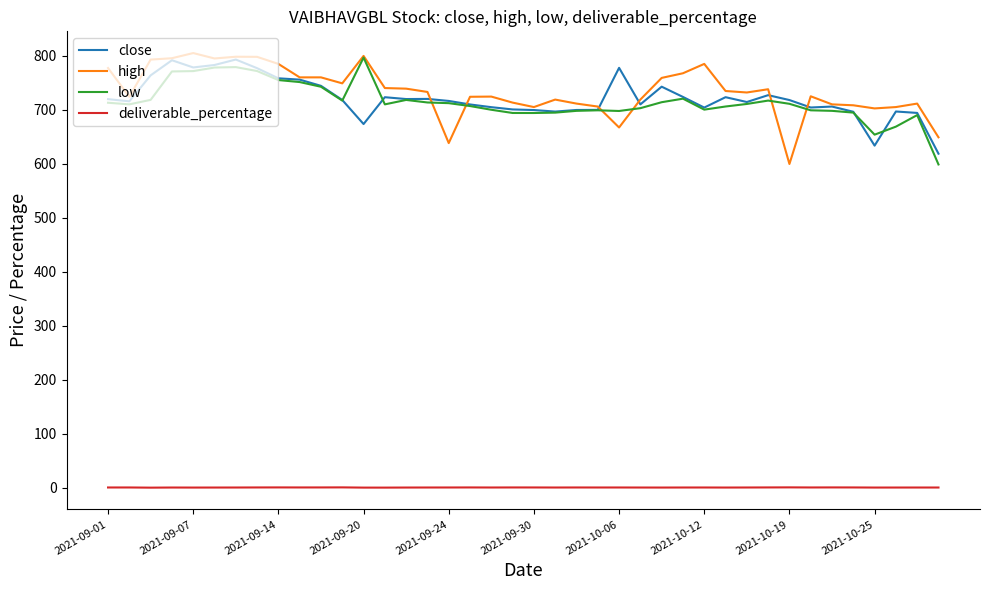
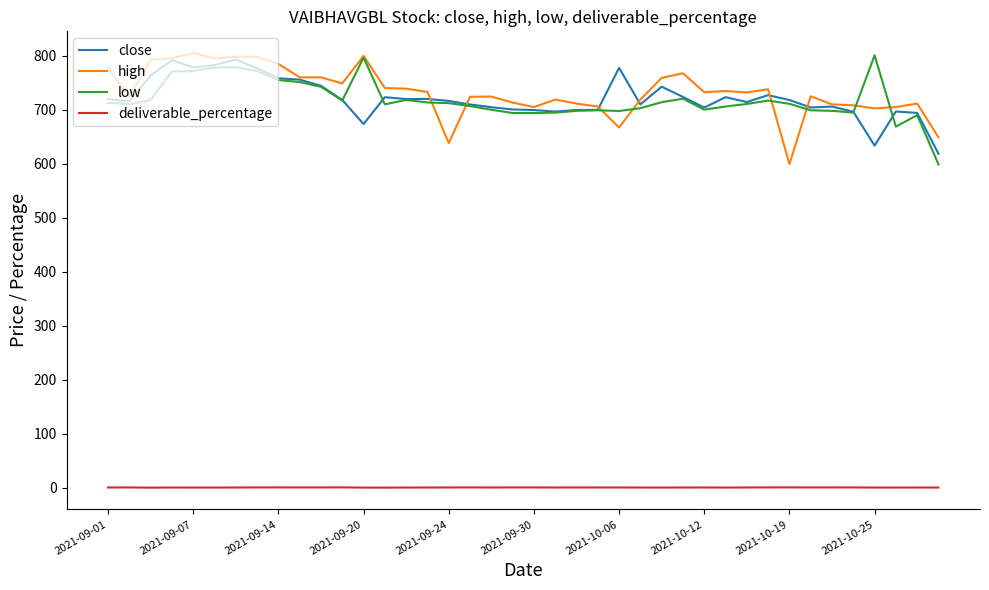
high, 2021-10-12: 780 -> 730
low, 2021-10-25: 650 -> 800
